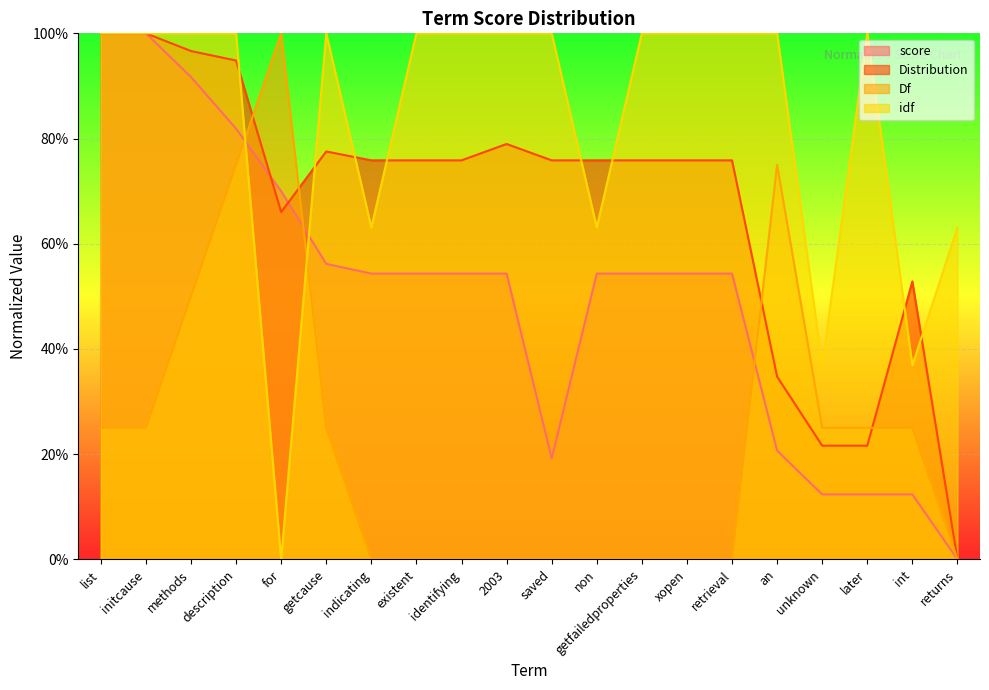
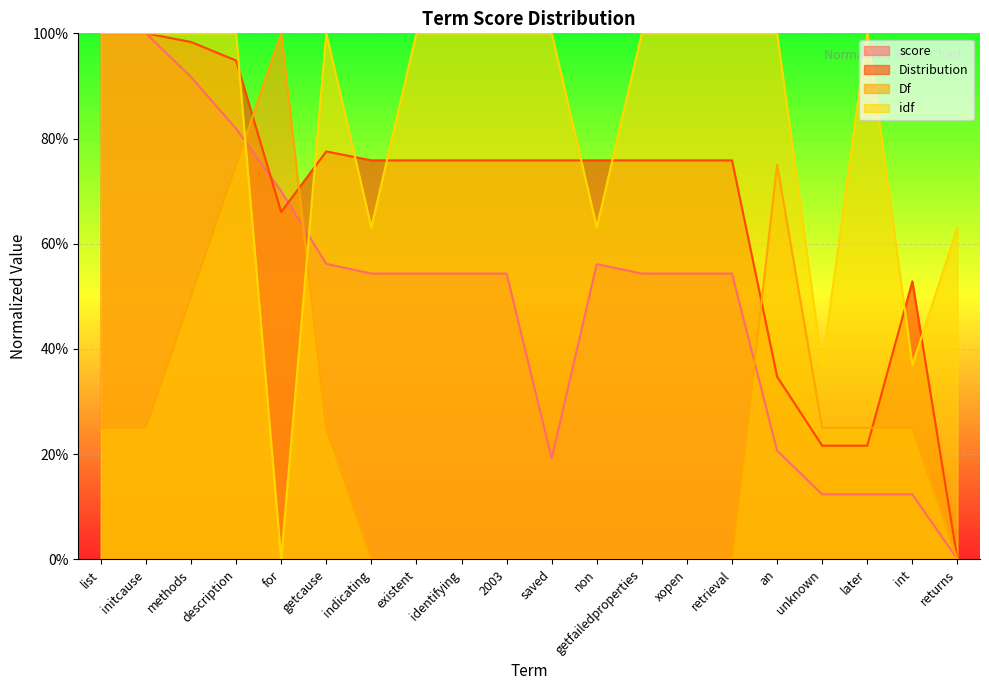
Distribution, methods: 97% -> 98%
Distribution, 2003: 79% -> 76%
score, non: 54% -> 56%
